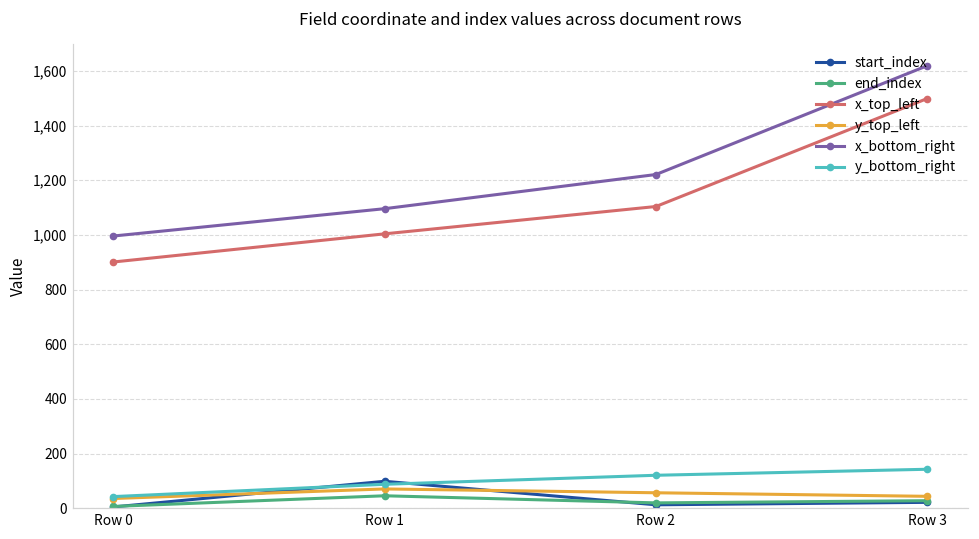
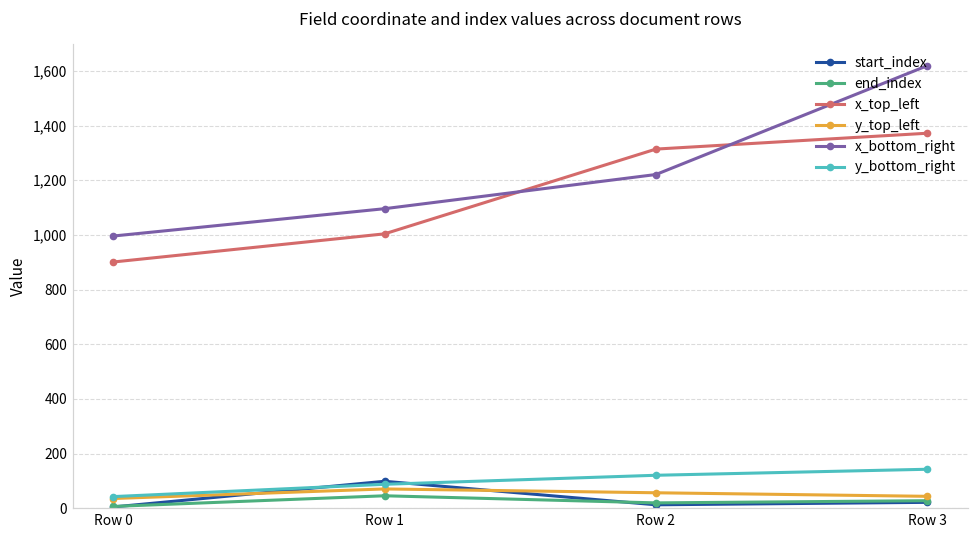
x_top_left, Row 2: 1,100 -> 1,310
x_top_left, Row 3: 1,500 -> 1,370
